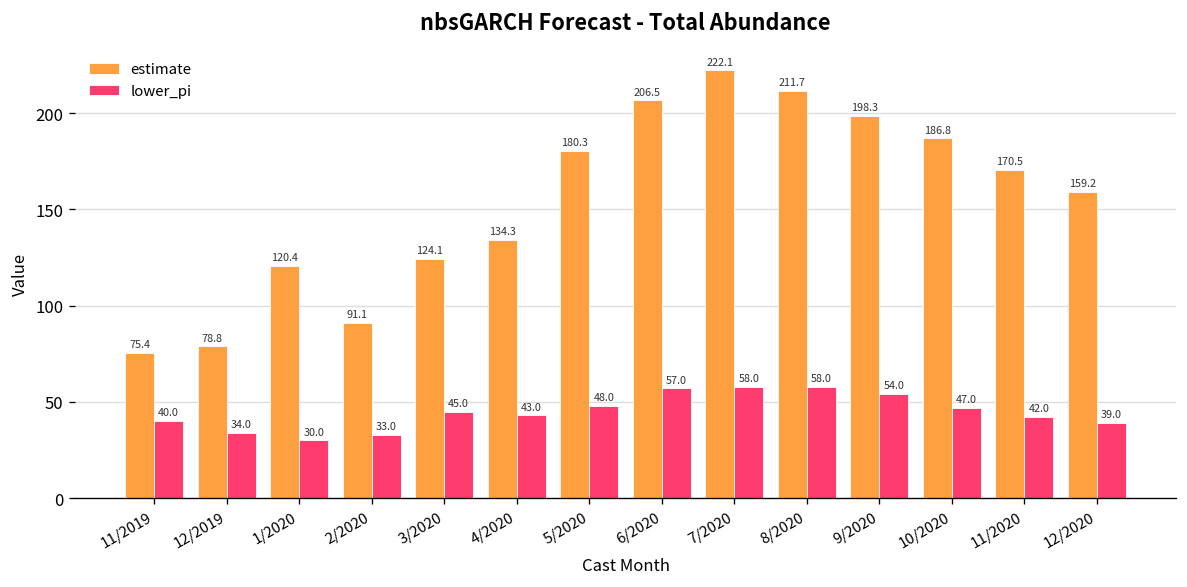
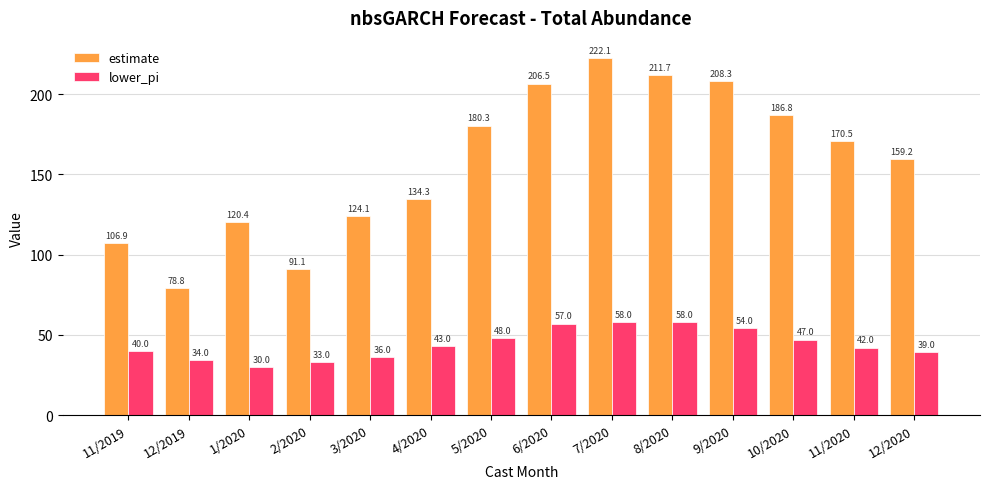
estimate, 11/2019: 75.4 -> 106.9
lower_pi, 3/2020: 45.0 -> 36.0
estimate, 9/2020: 198.3 -> 208.3
